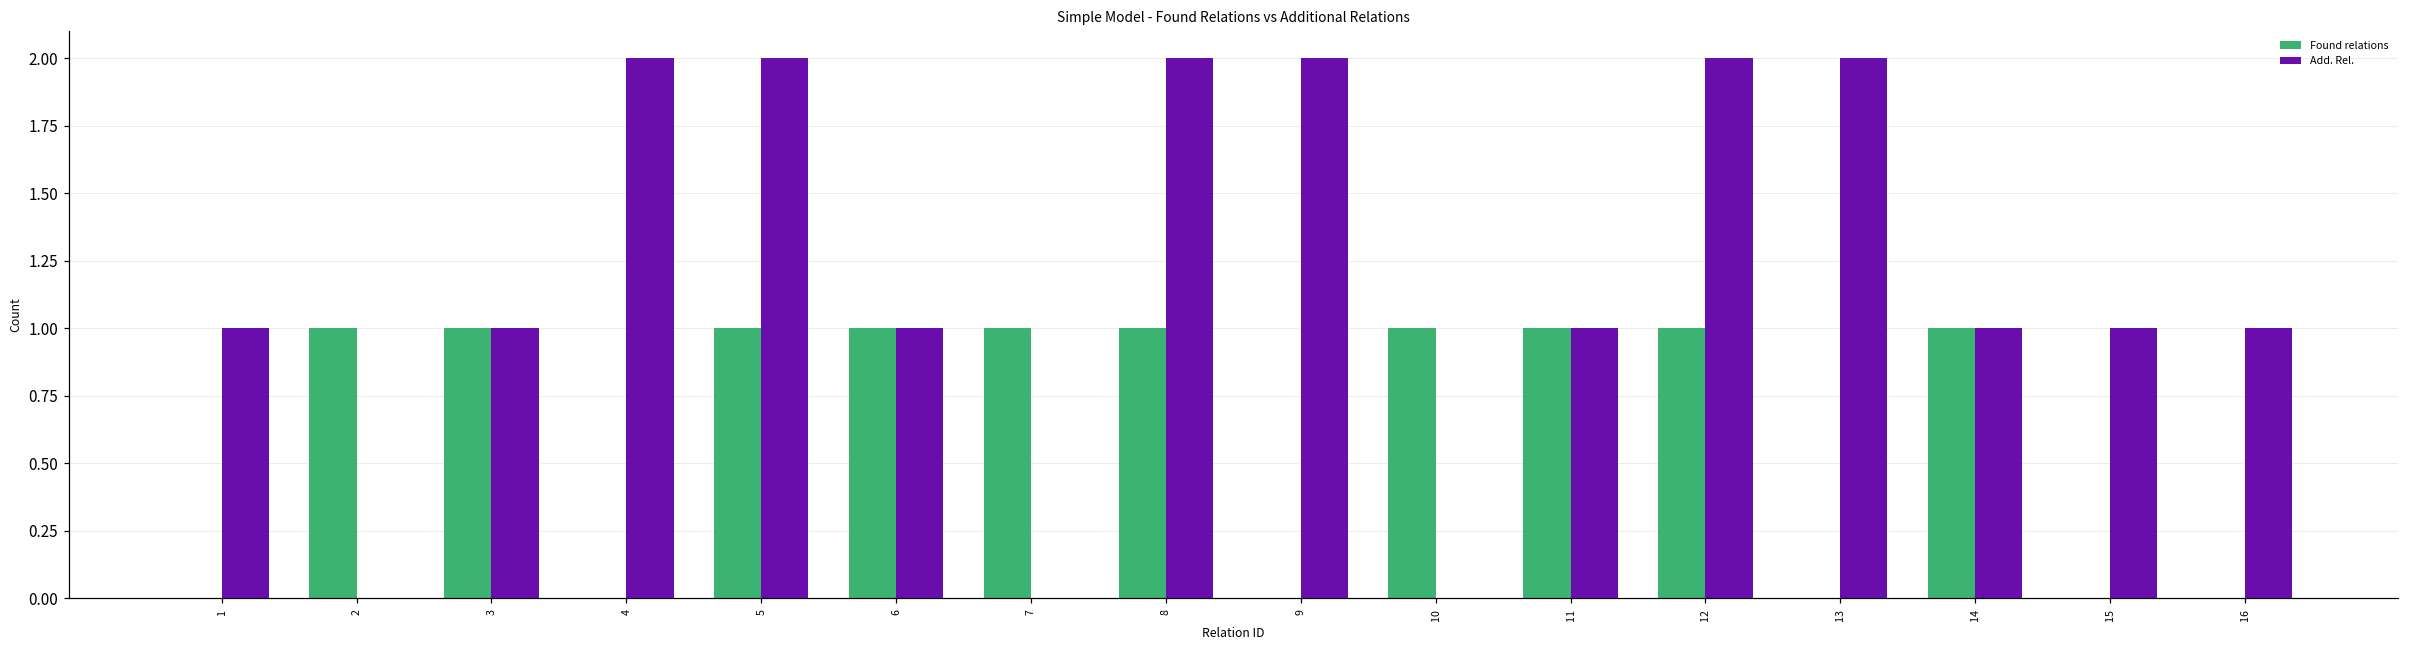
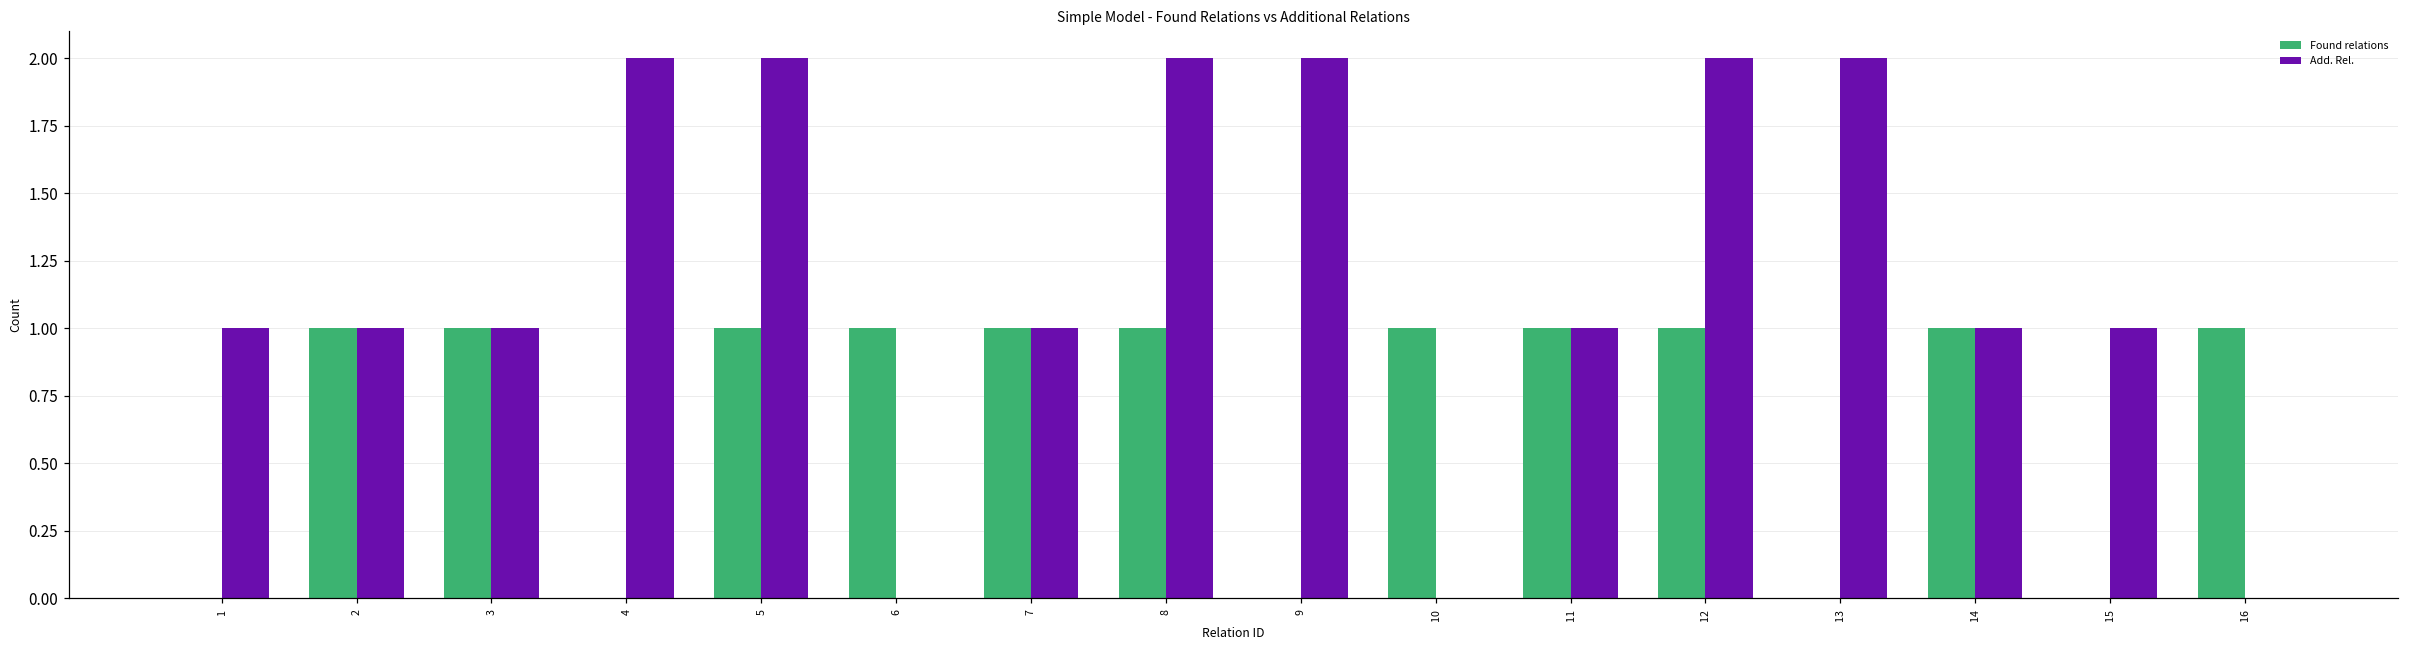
Add. Rel., 2: 0 -> 1
Add. Rel., 6: 1 -> 0
Add. Rel., 7: 0 -> 1
Found relations, 16: 0 -> 1
Add. Rel., 16: 1 -> 0
